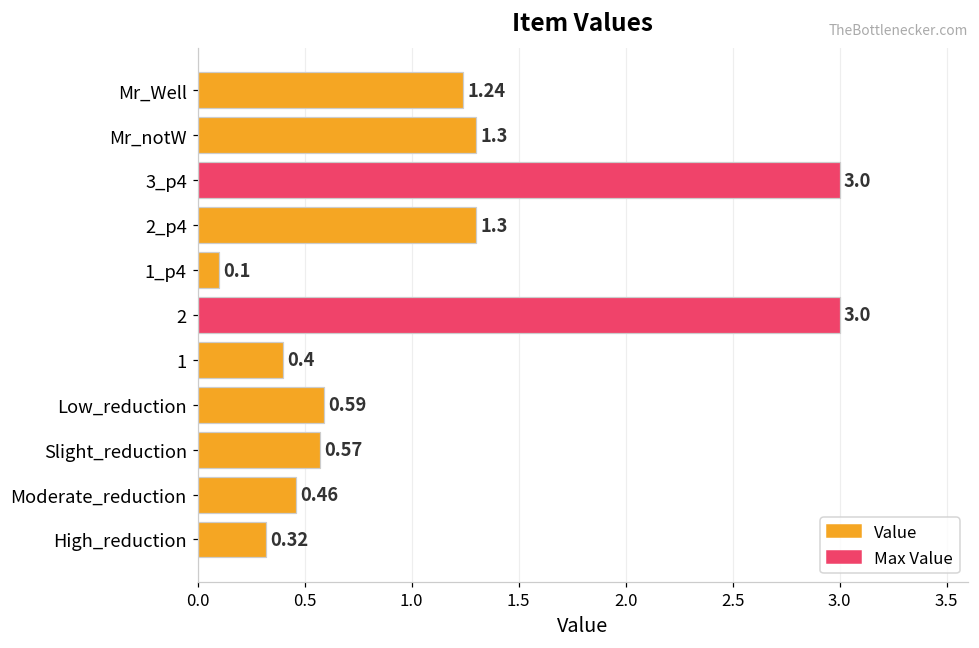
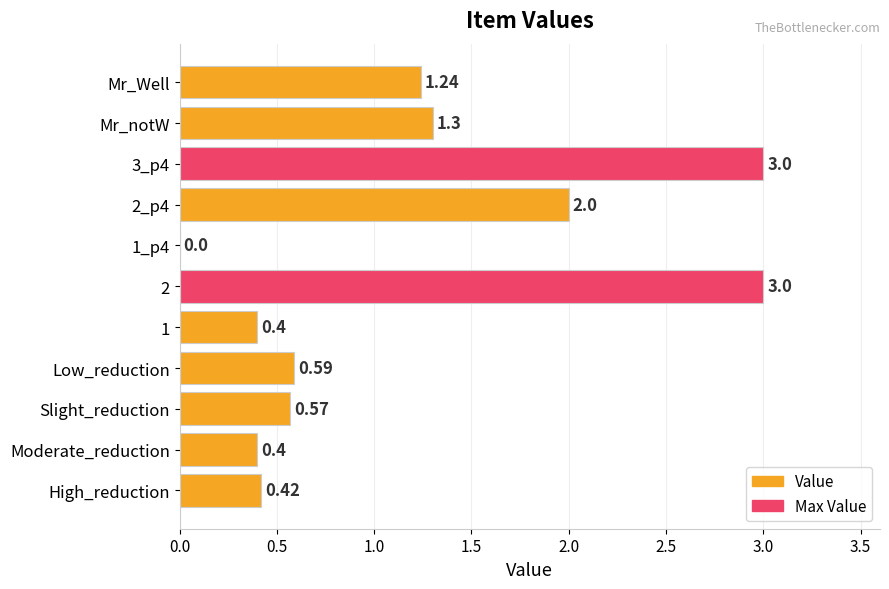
2_p4: 1.3 -> 2.0
1_p4: 0.1 -> 0.0
Moderate_reduction: 0.46 -> 0.4
High_reduction: 0.32 -> 0.42
